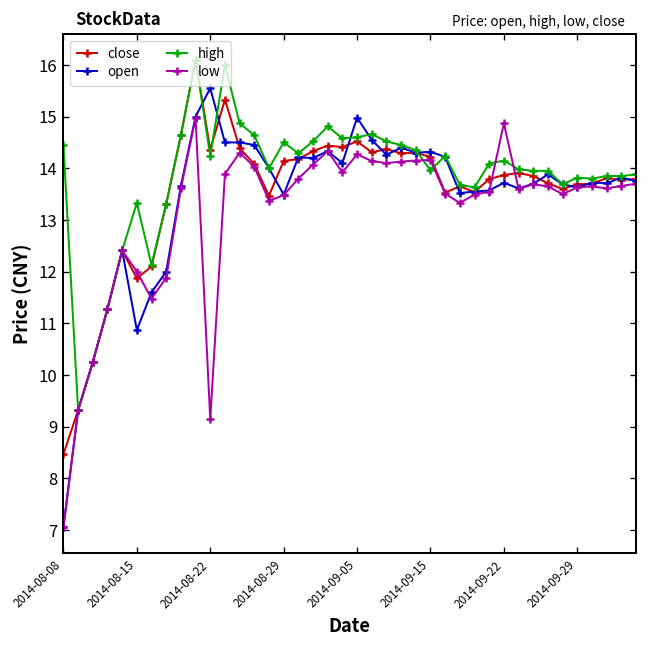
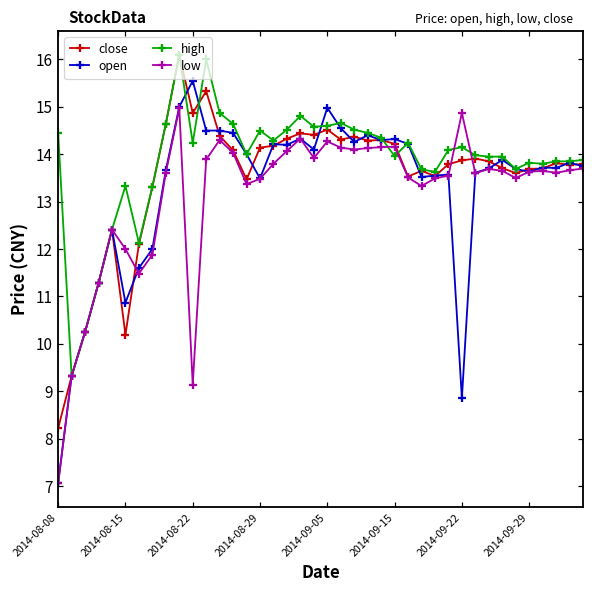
close, 2014-08-08: 8.5 -> 8.2
close, 2014-08-15: 11.9 -> 10.2
close, 2014-08-22: 14.4 -> 14.9
open, 2014-09-22: 13.7 -> 8.9
